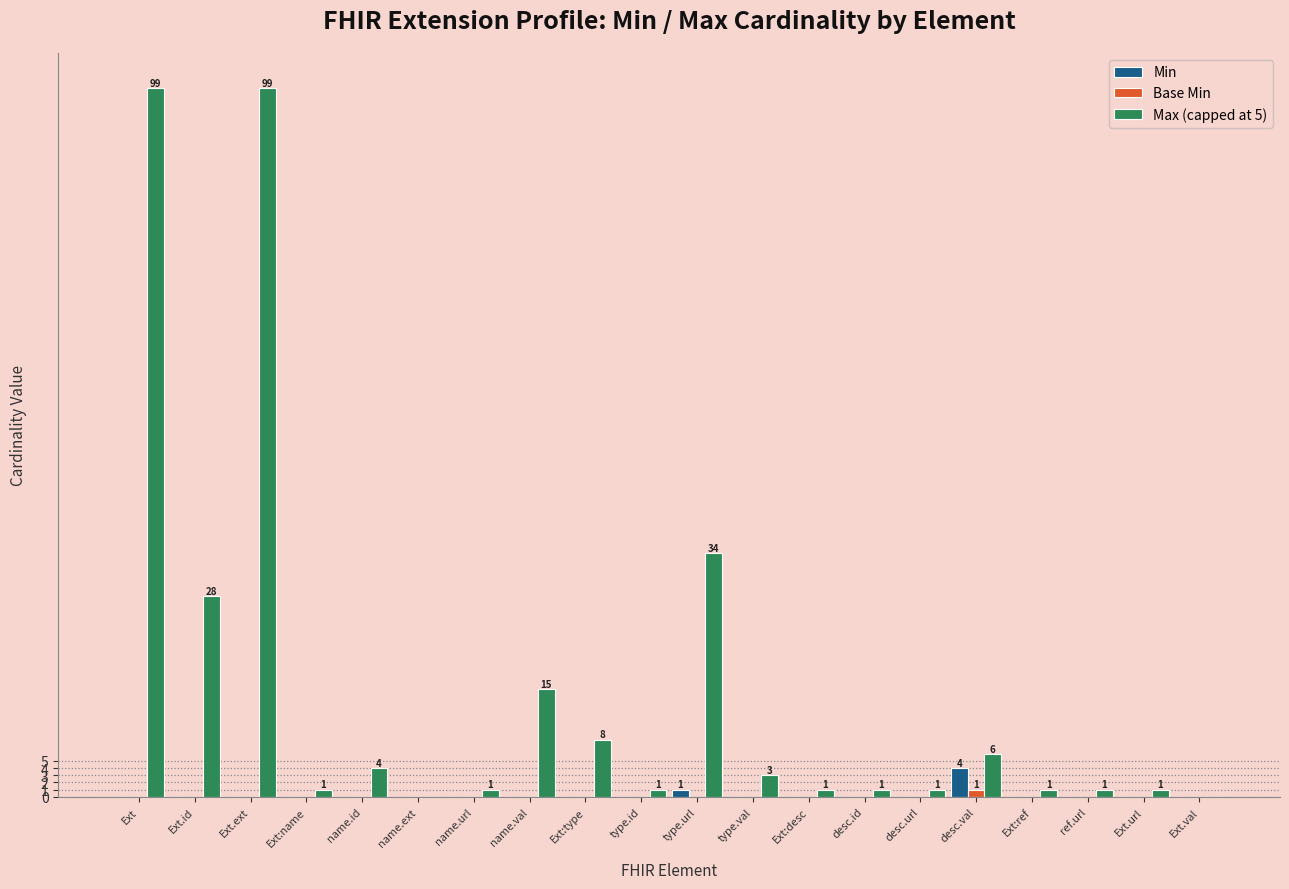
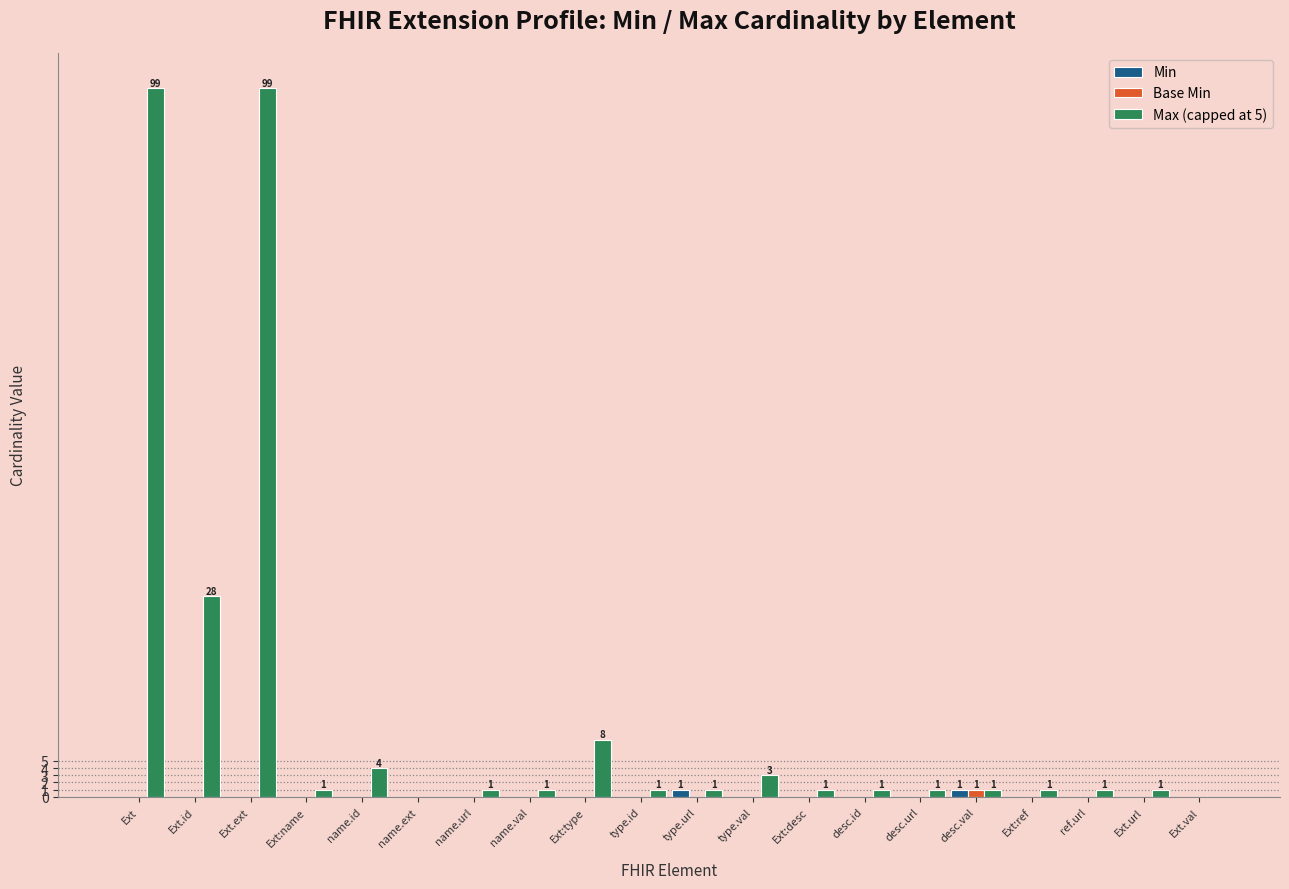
Max (capped at 5), name.val: 15 -> 1
Max (capped at 5), type.url: 34 -> 1
Min, desc.val: 4 -> 1
Max (capped at 5), desc.val: 6 -> 1
